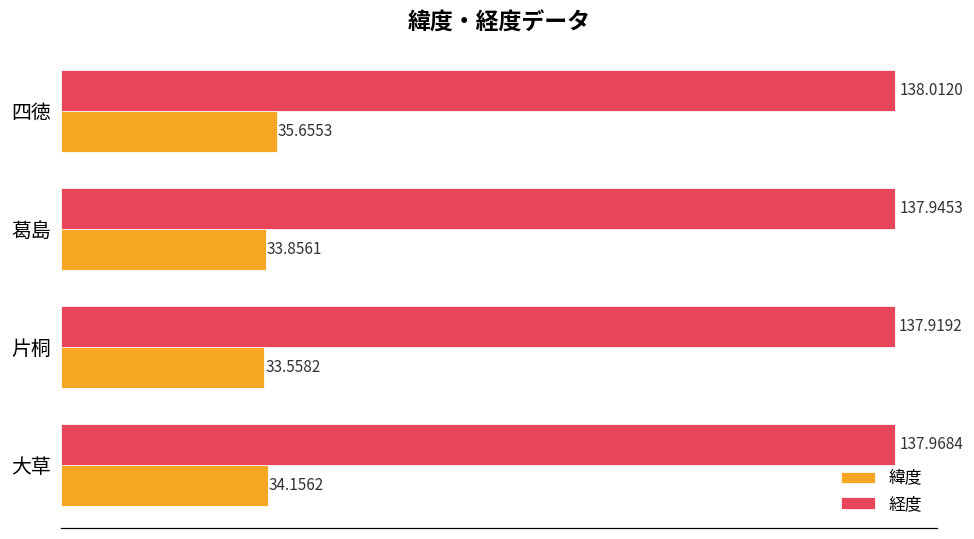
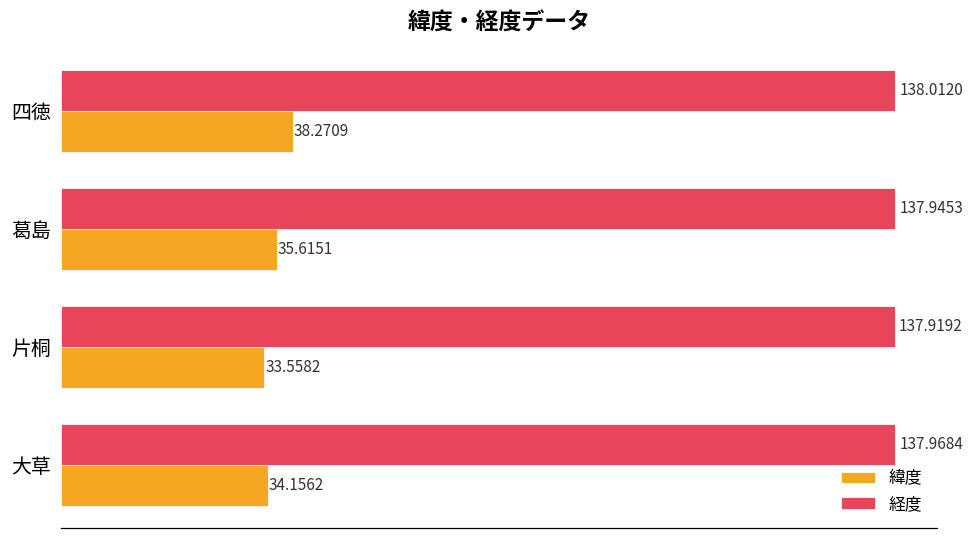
緯度, 四徳: 35.6553 -> 38.2709
緯度, 葛島: 33.8561 -> 35.6151
